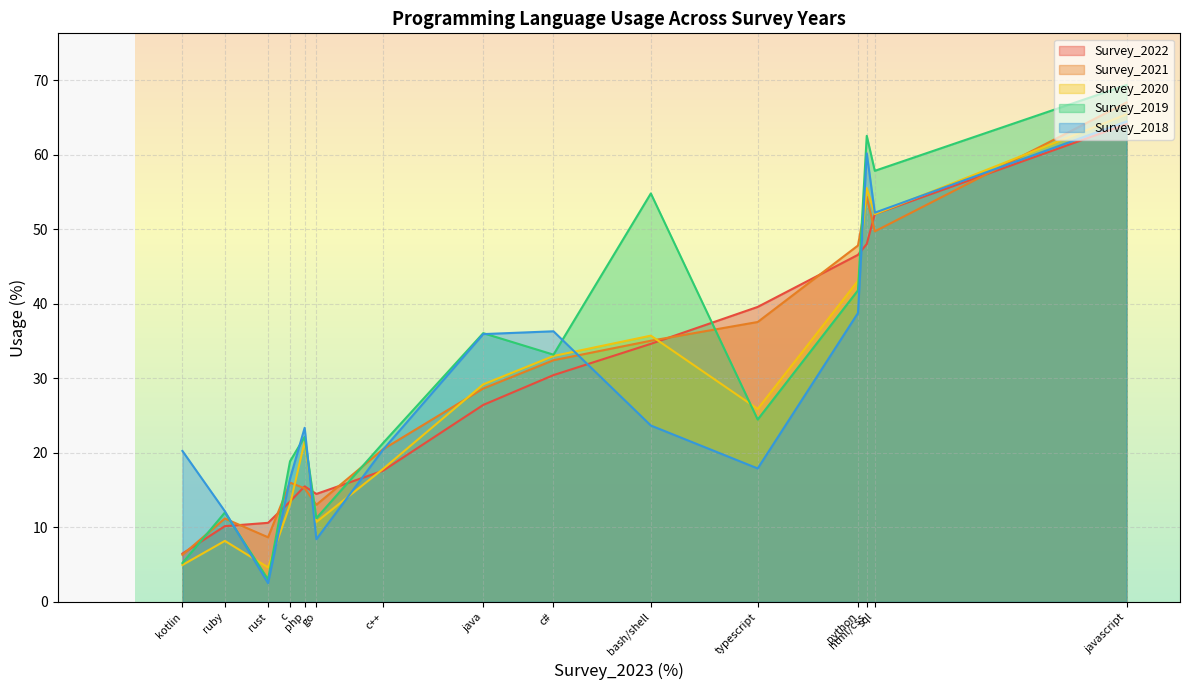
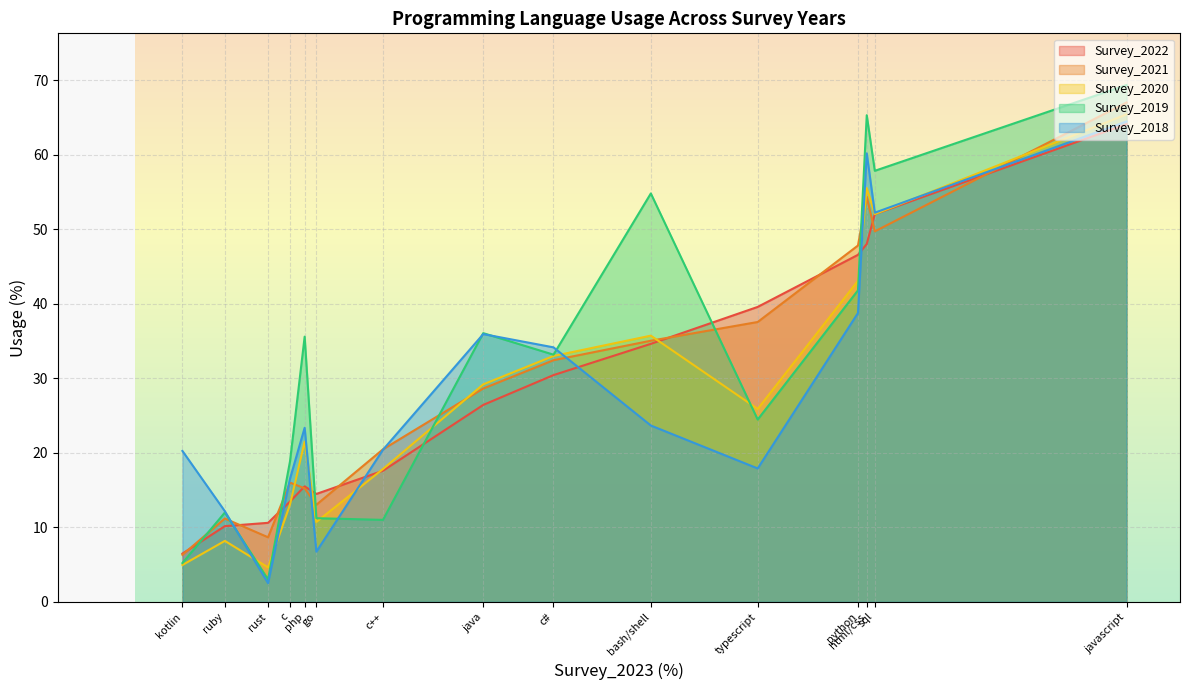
Survey_2019, php: 22 -> 36
Survey_2018, go: 8 -> 7
Survey_2019, c++: 21 -> 11
Survey_2018, c#: 36 -> 34
Survey_2019, html/css: 63 -> 65
